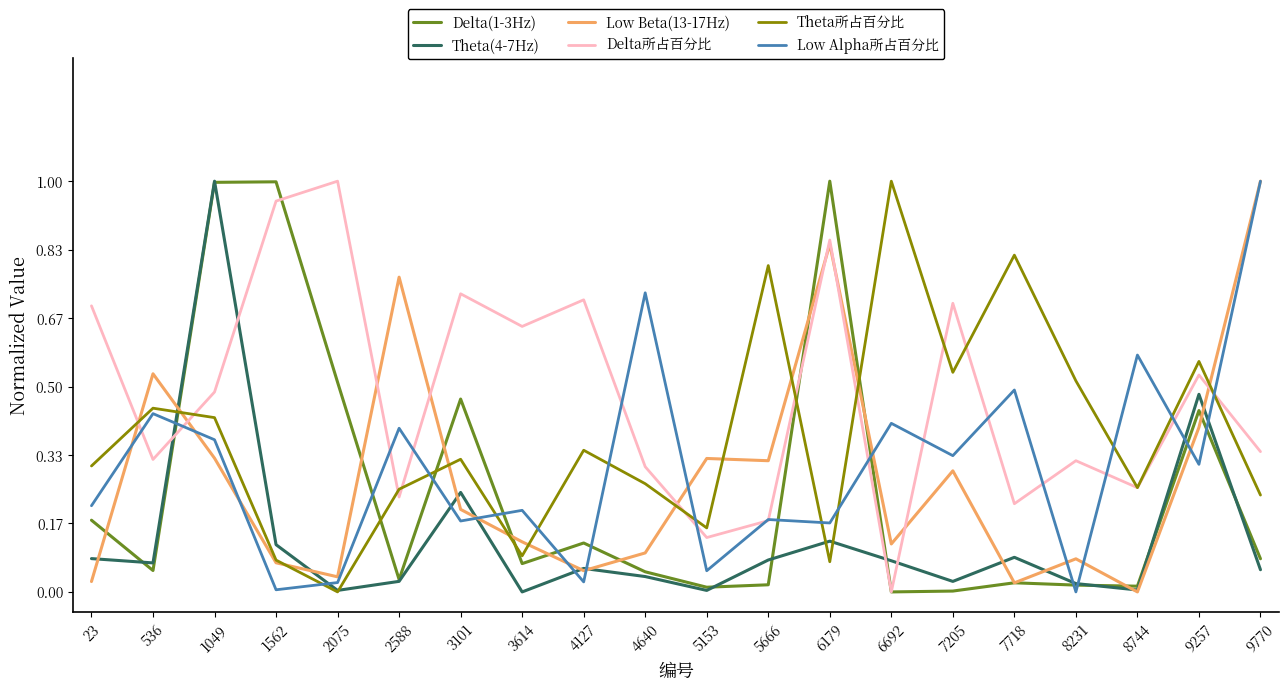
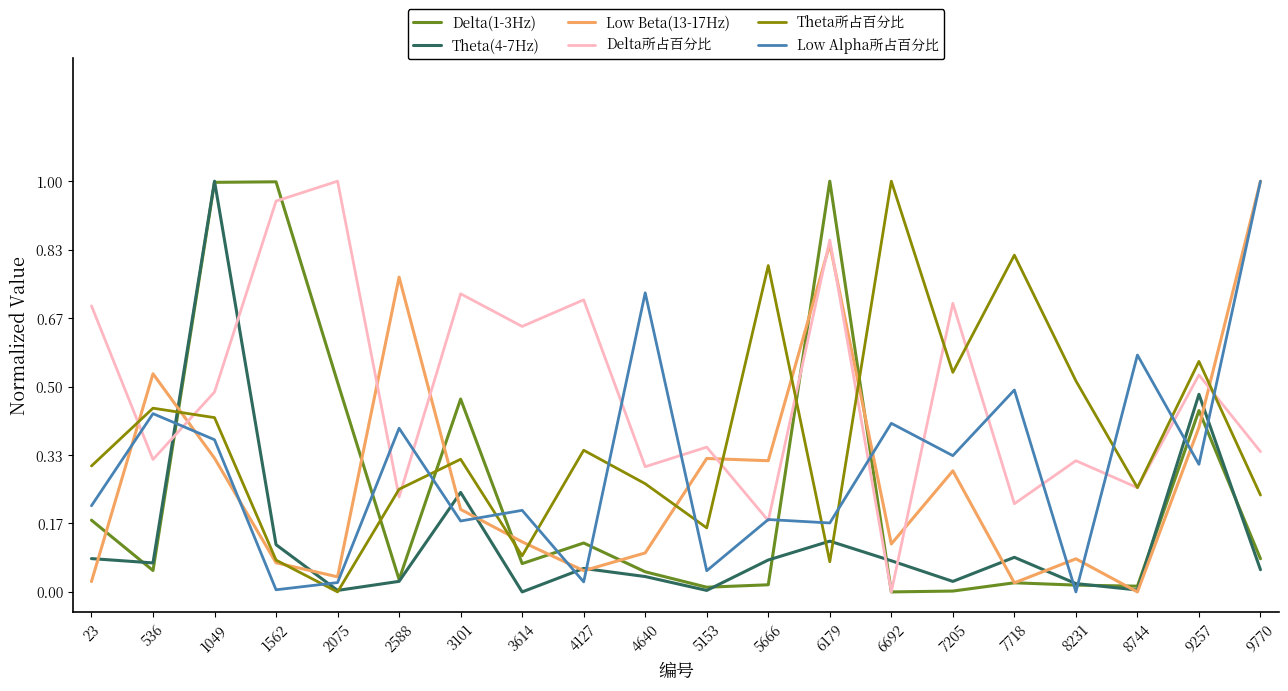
Delta所占百分比, 5153: 0.13 -> 0.35
